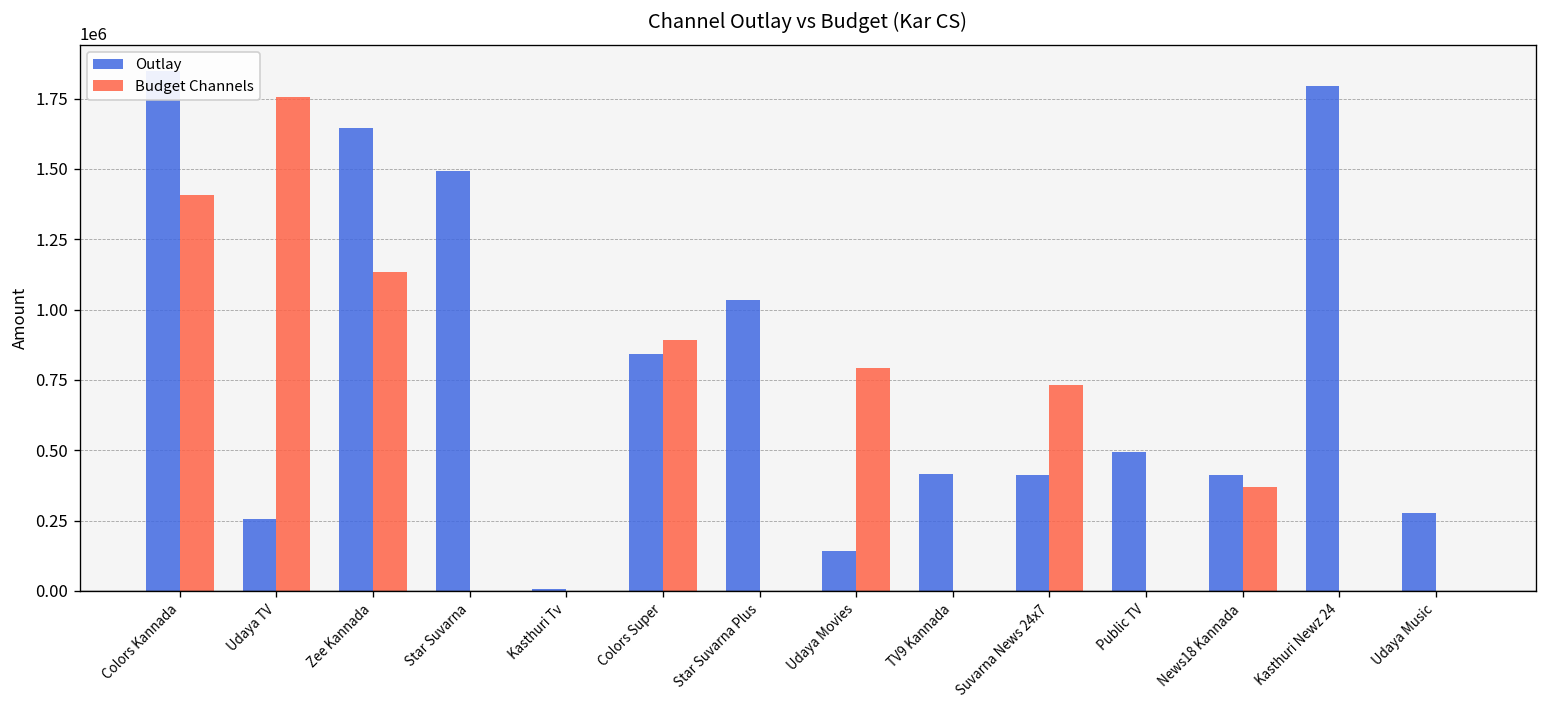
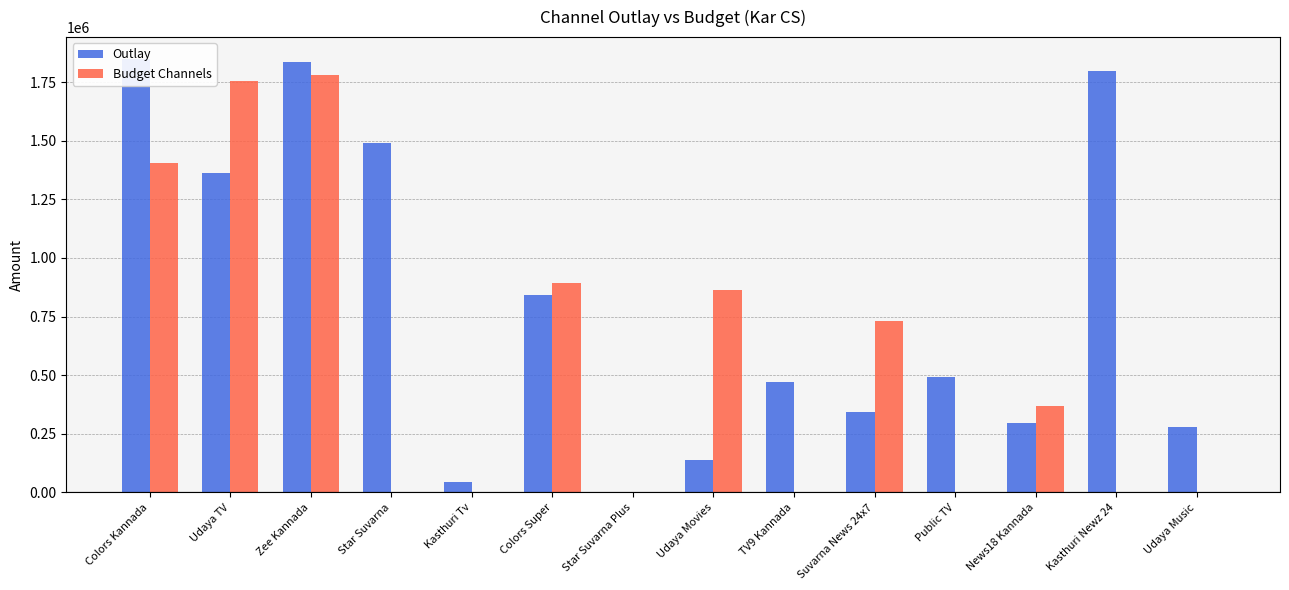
Outlay, Udaya TV: 260000 -> 1360000
Outlay, Zee Kannada: 1640000 -> 1840000
Budget Channels, Zee Kannada: 1130000 -> 1780000
Outlay, Kasthuri Tv: 10000 -> 50000
Outlay, Star Suvarna Plus: 1030000 -> 0
Budget Channels, Udaya Movies: 790000 -> 860000
Outlay, TV9 Kannada: 410000 -> 470000
Outlay, Suvarna News 24x7: 410000 -> 340000
Outlay, News18 Kannada: 410000 -> 290000
